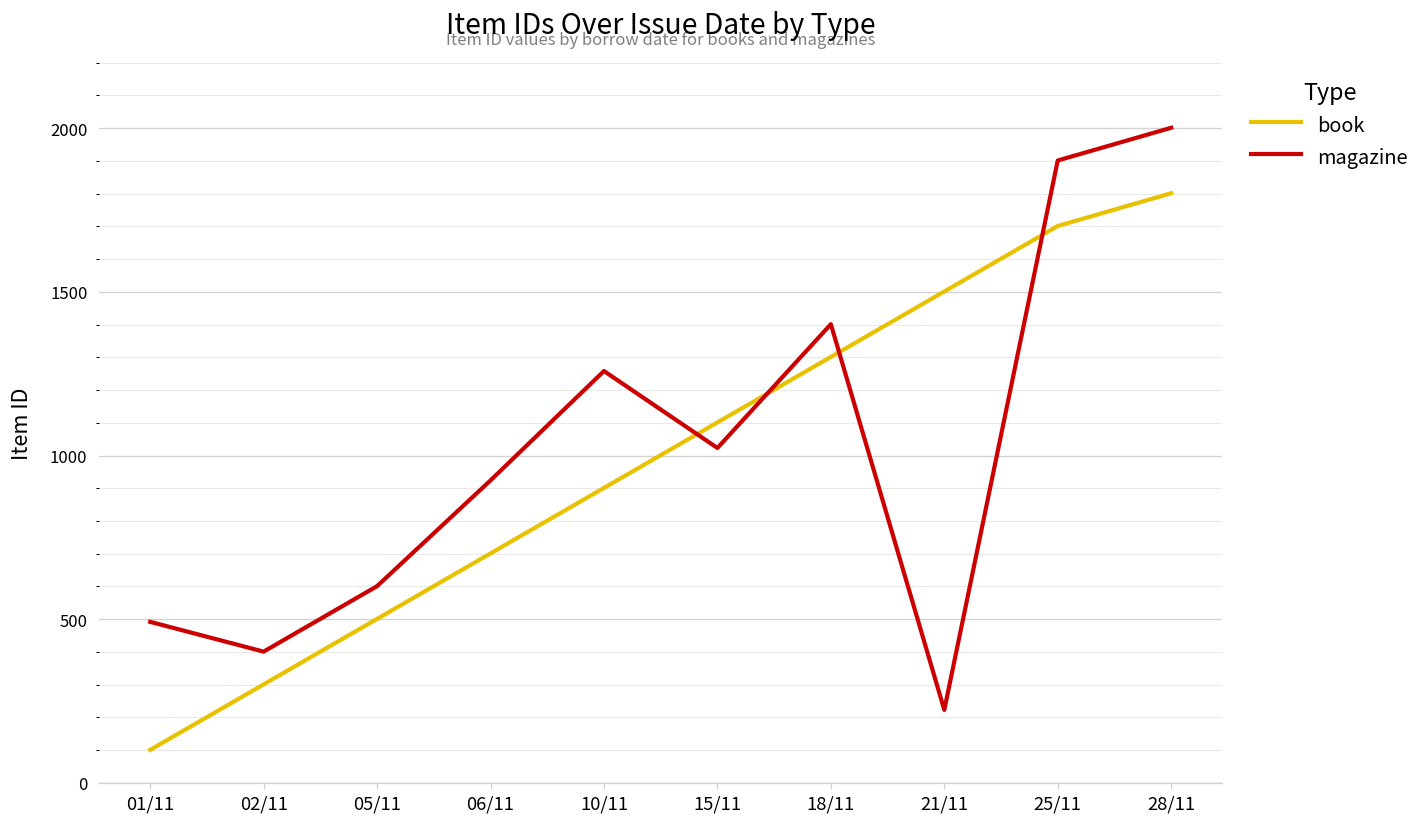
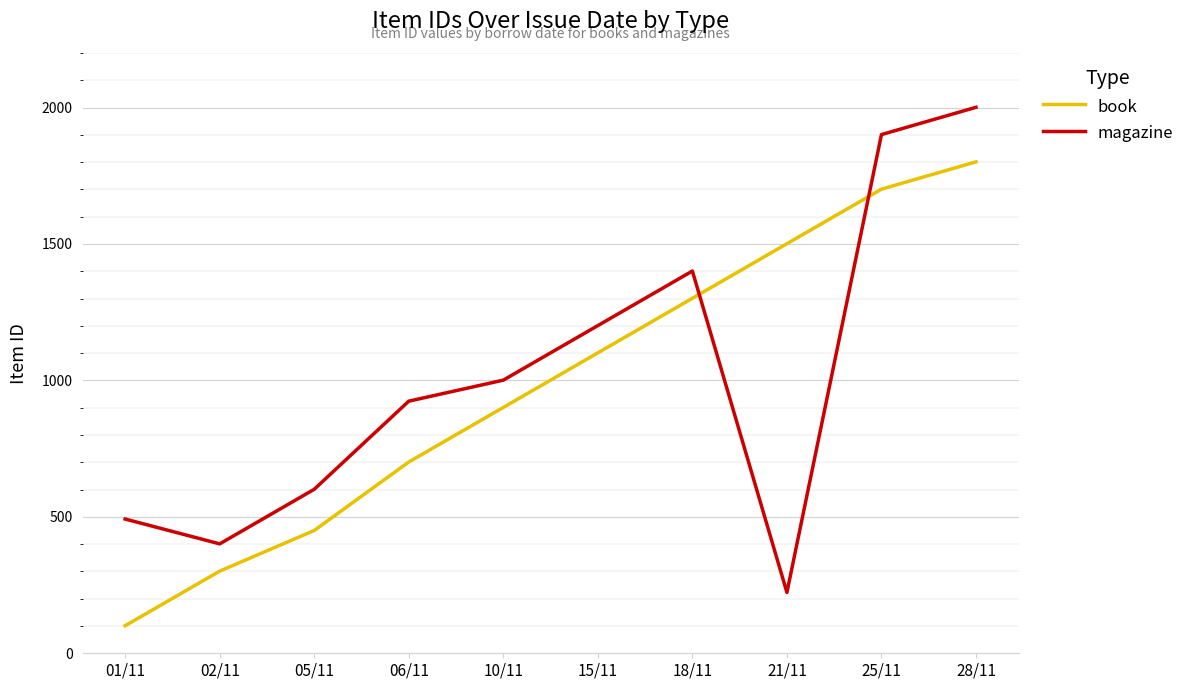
book, 05/11: 500 -> 450
magazine, 10/11: 1260 -> 1000
magazine, 15/11: 1020 -> 1200
